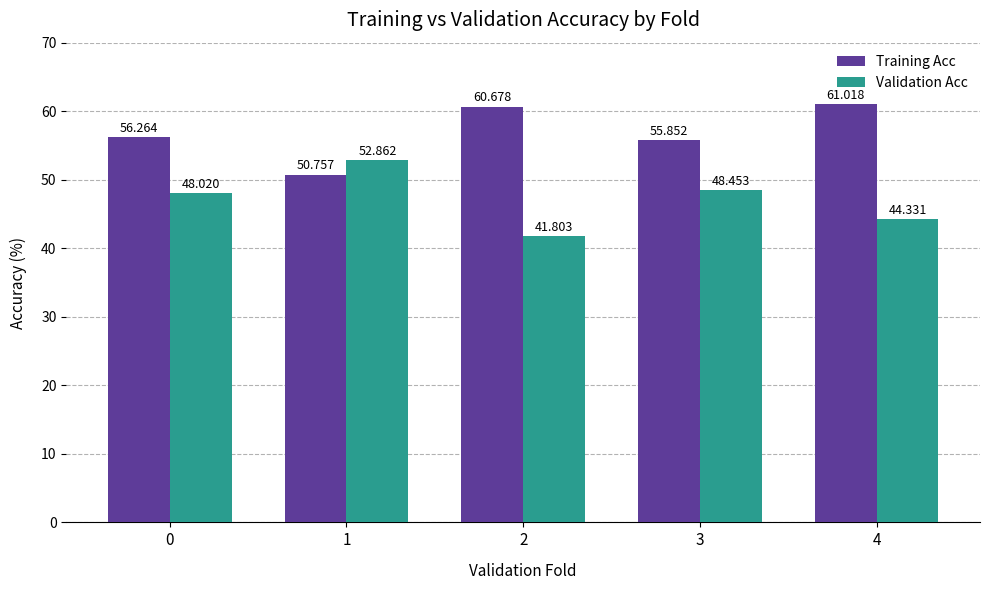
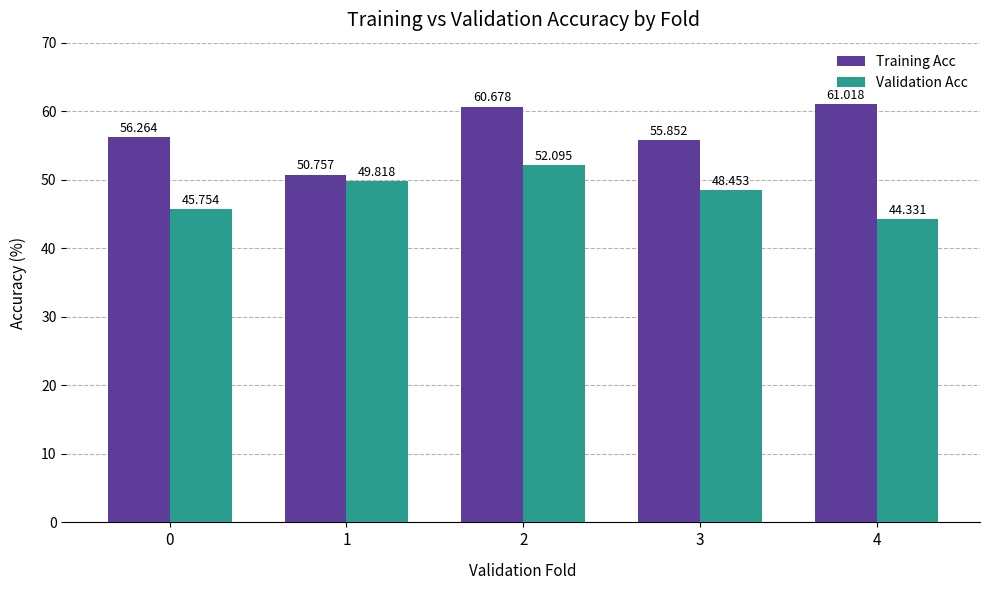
Validation Acc, 0: 48.020 -> 45.754
Validation Acc, 1: 52.862 -> 49.818
Validation Acc, 2: 41.803 -> 52.095
